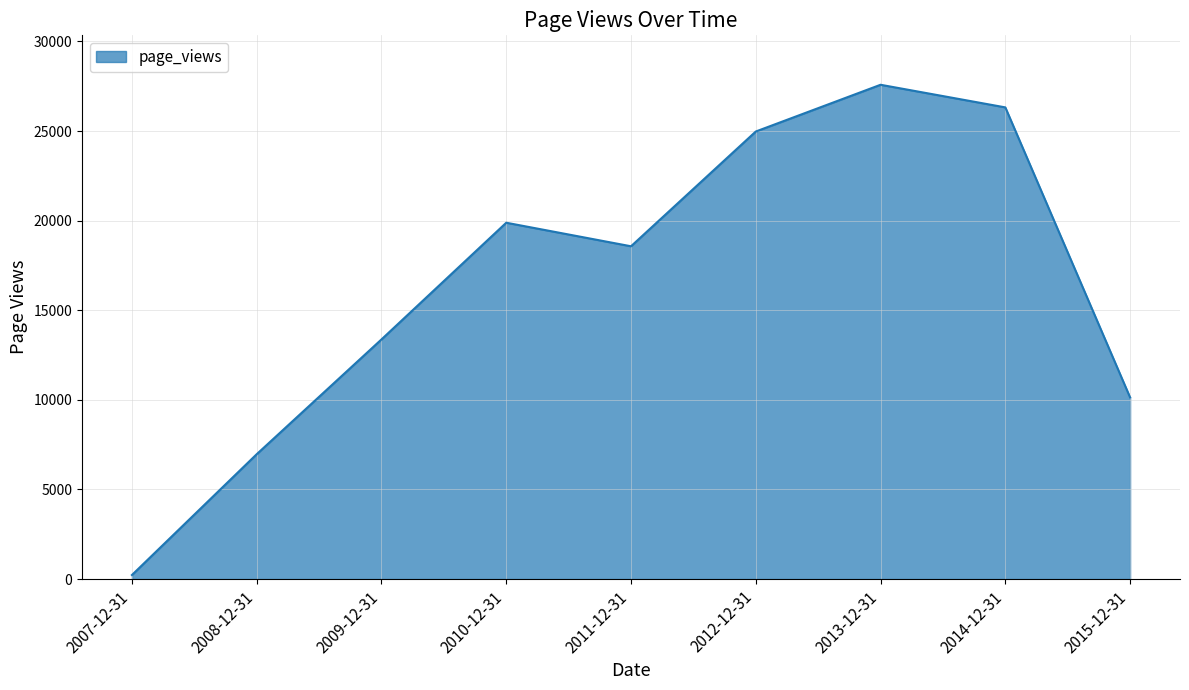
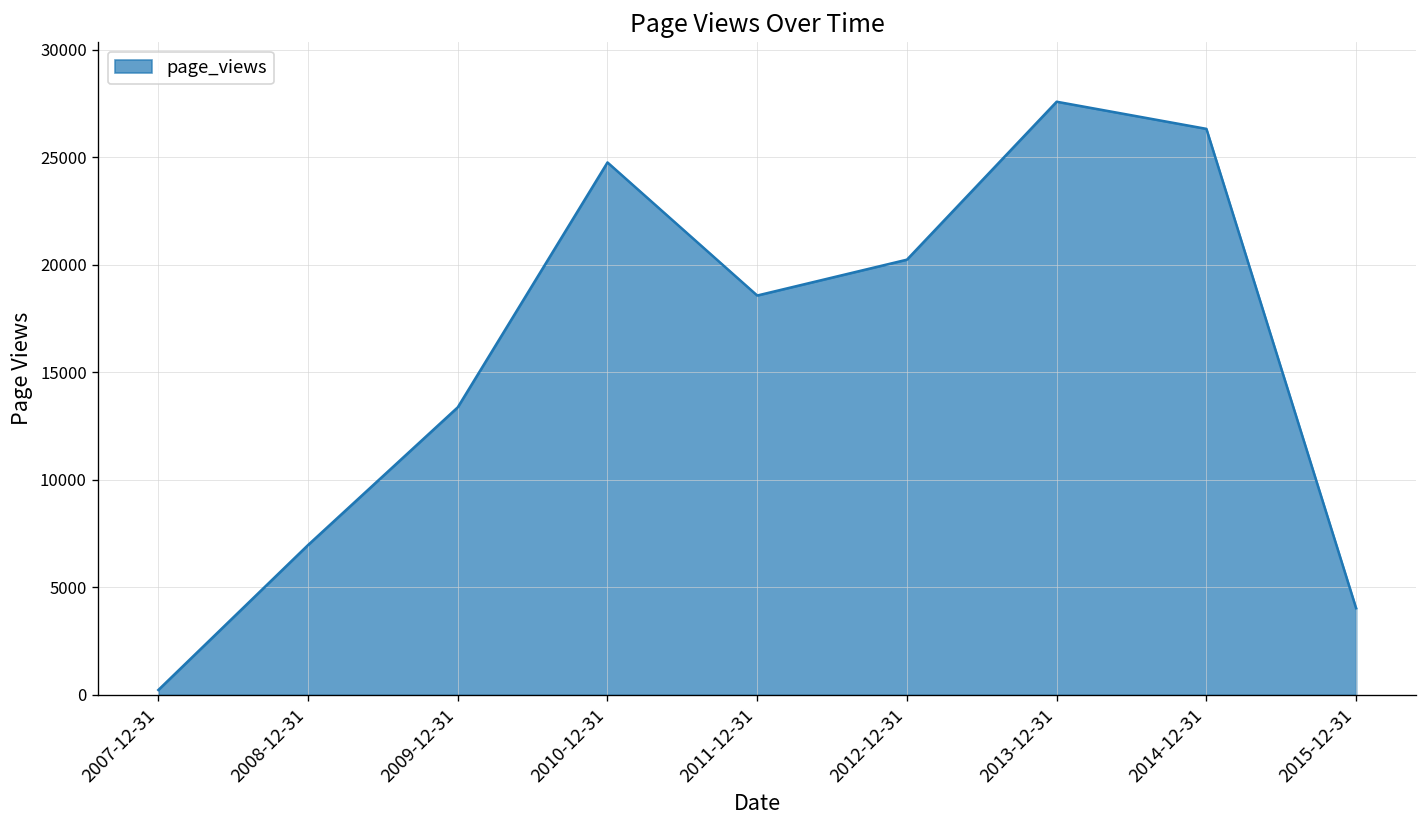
2010-12-31: 19900 -> 24800
2012-12-31: 25000 -> 20200
2015-12-31: 10100 -> 4000
